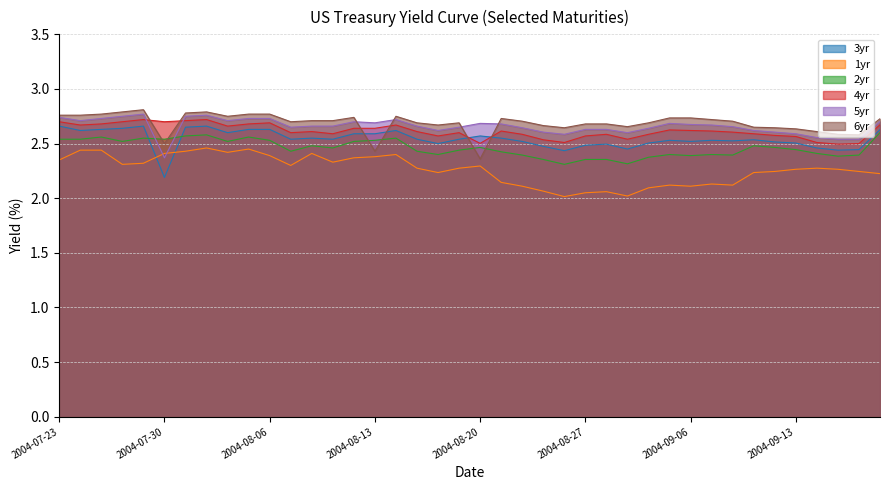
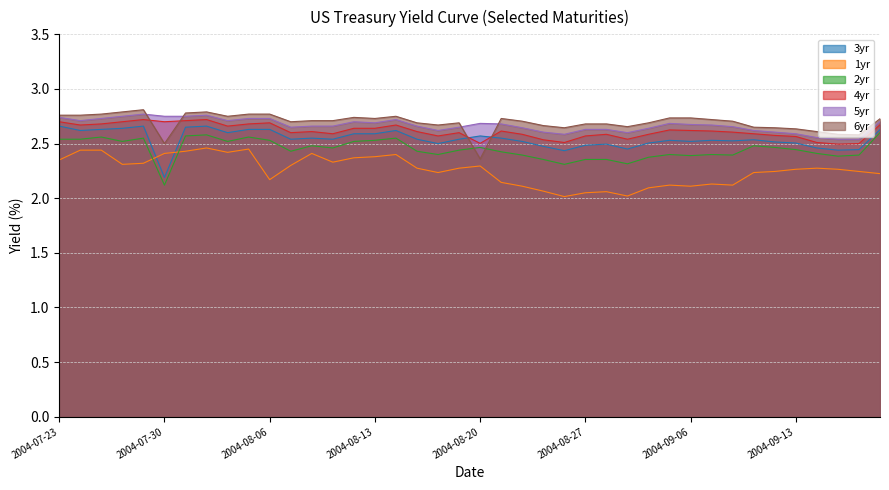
2yr, 2004-07-30: 2.54 -> 2.12
5yr, 2004-07-30: 2.37 -> 2.75
1yr, 2004-08-06: 2.39 -> 2.17
6yr, 2004-08-13: 2.43 -> 2.73
